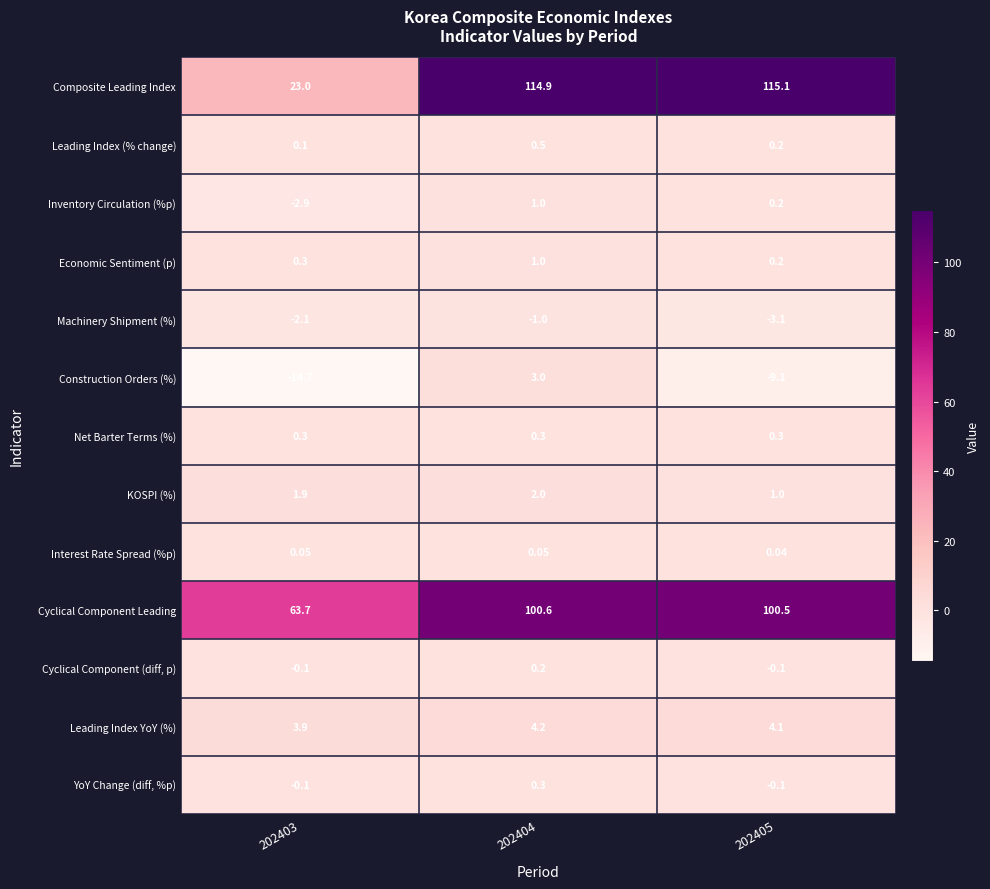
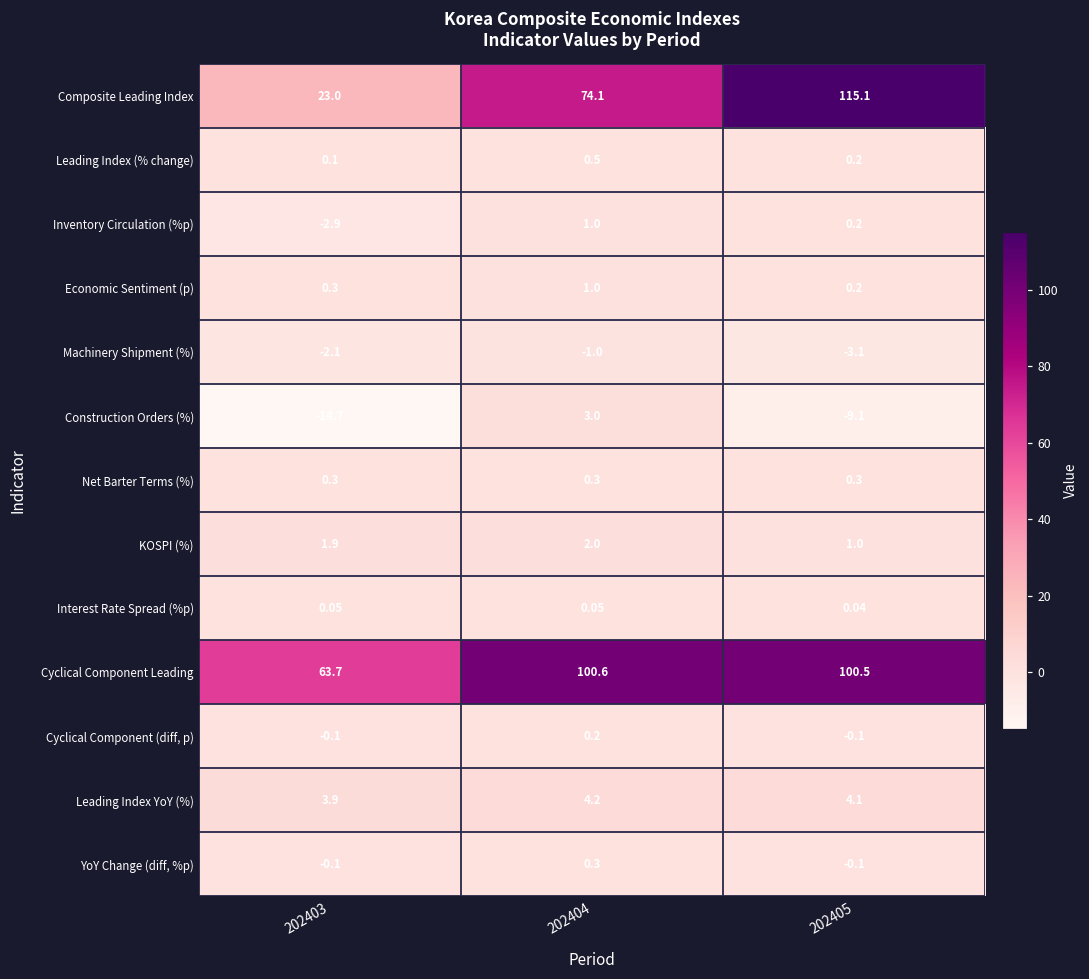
Composite Leading Index, 202404: 114.9 -> 74.1
